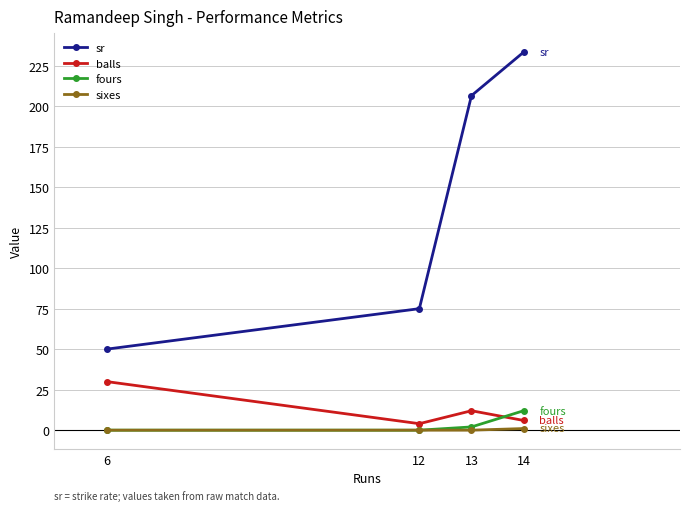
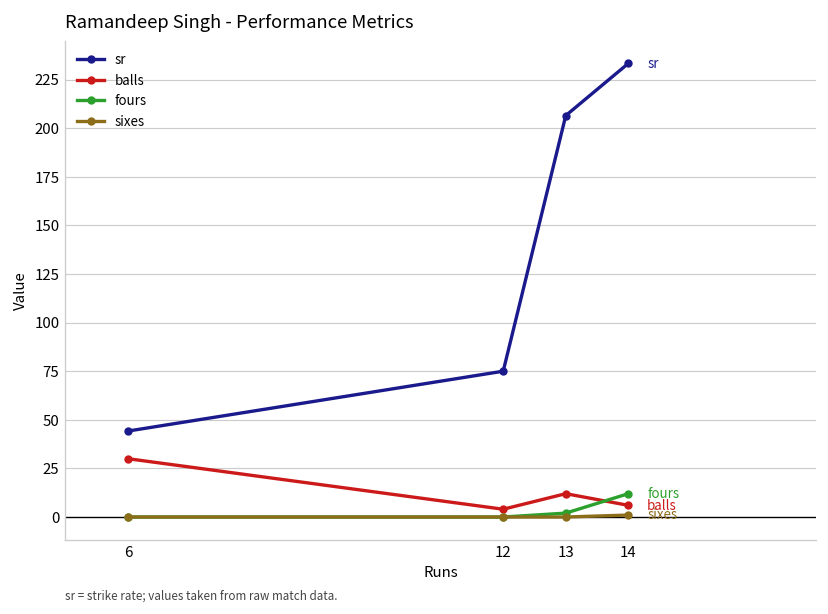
sr, 6: 50 -> 44
